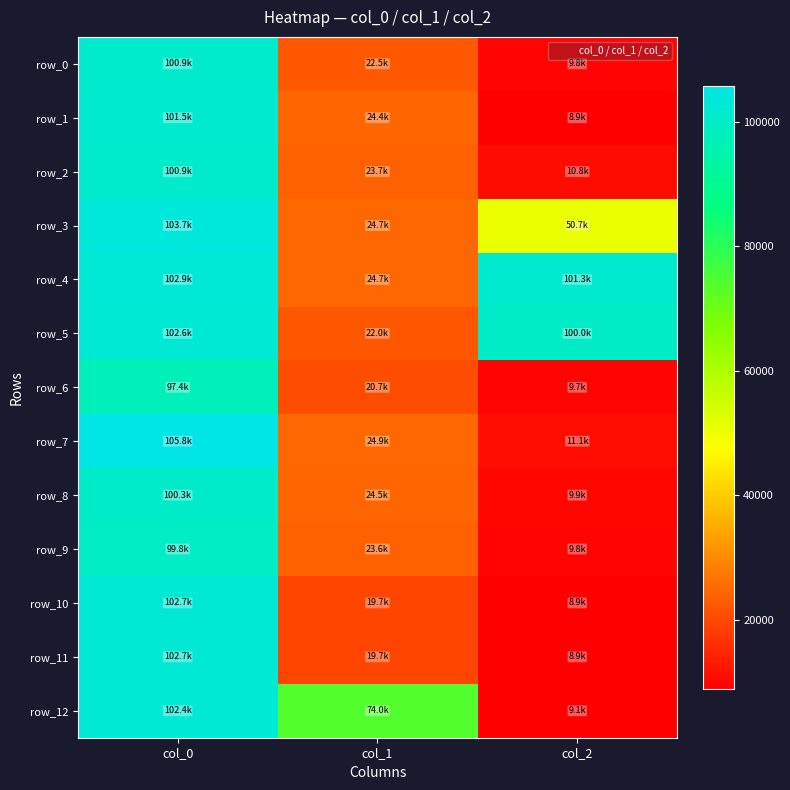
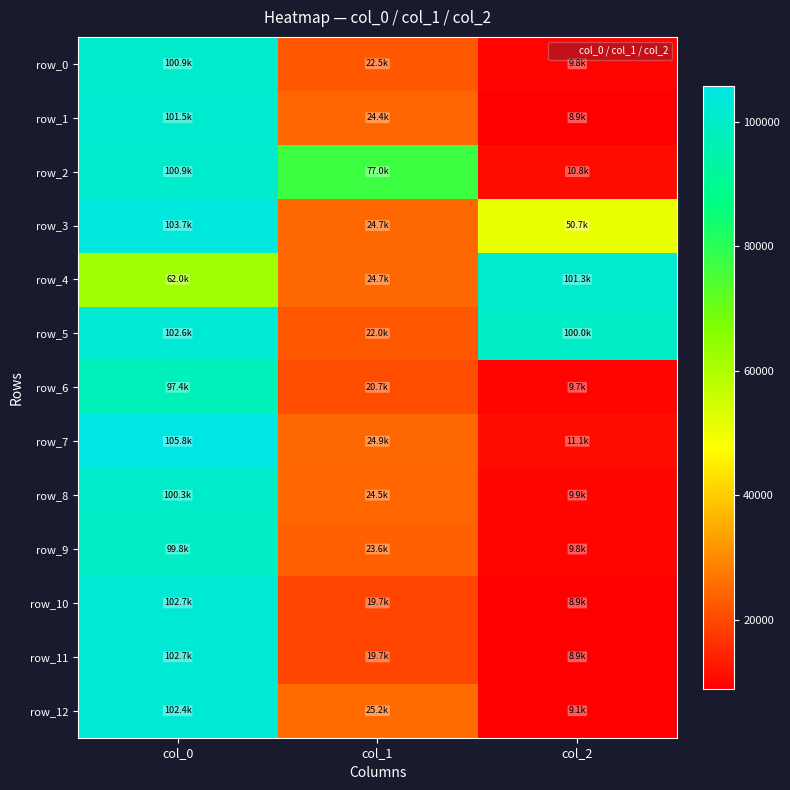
row_2, col_1: 23.7k -> 77.0k
row_4, col_0: 102.9k -> 62.0k
row_12, col_1: 74.0k -> 25.2k
